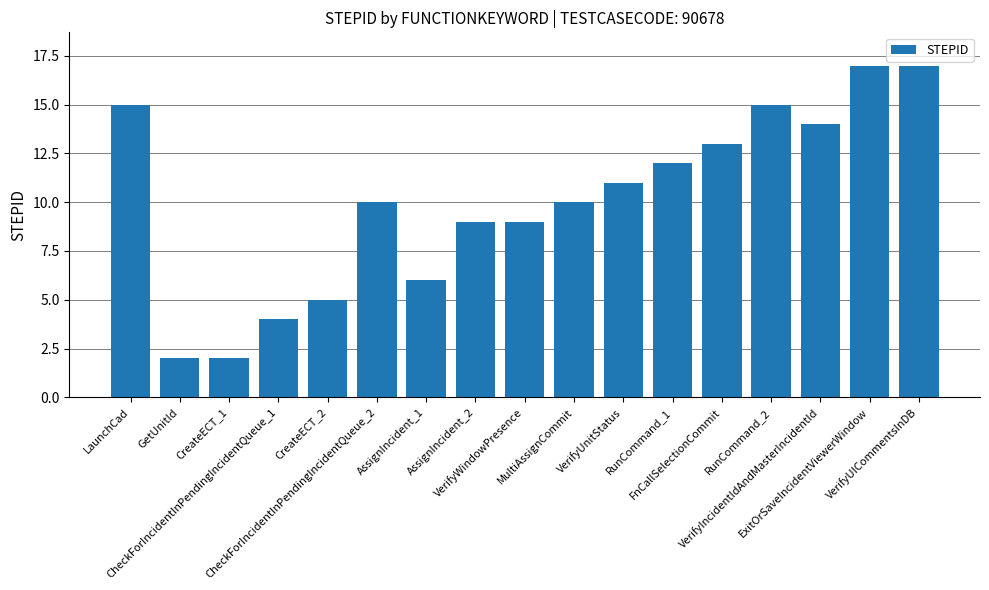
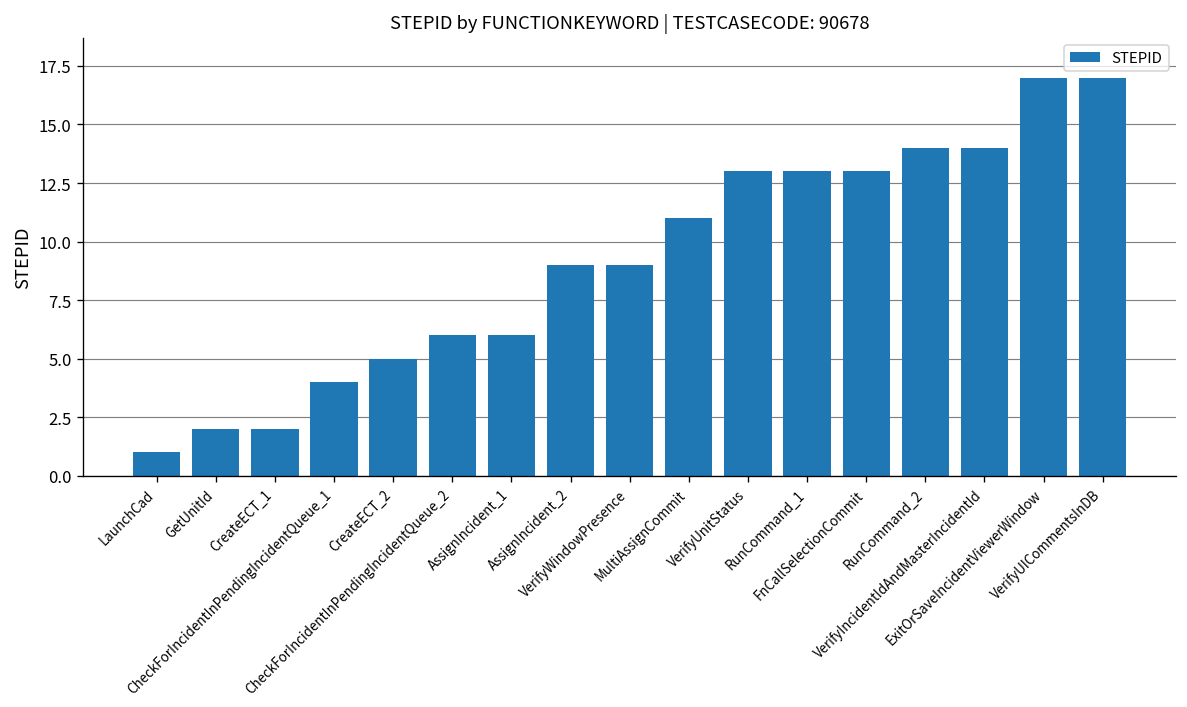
LaunchCad: 15 -> 1
CheckForIncidentInPendingIncidentQueue_2: 10 -> 6
MultiAssignCommit: 10 -> 11
VerifyUnitStatus: 11 -> 13
RunCommand_1: 12 -> 13
RunCommand_2: 15 -> 14
